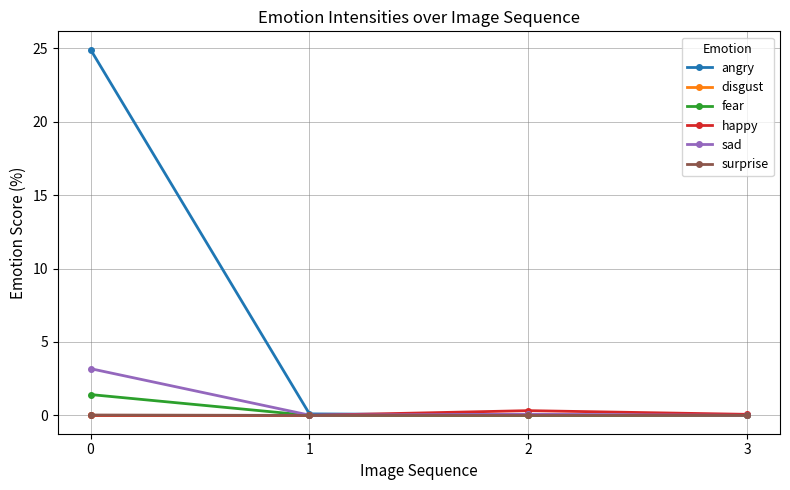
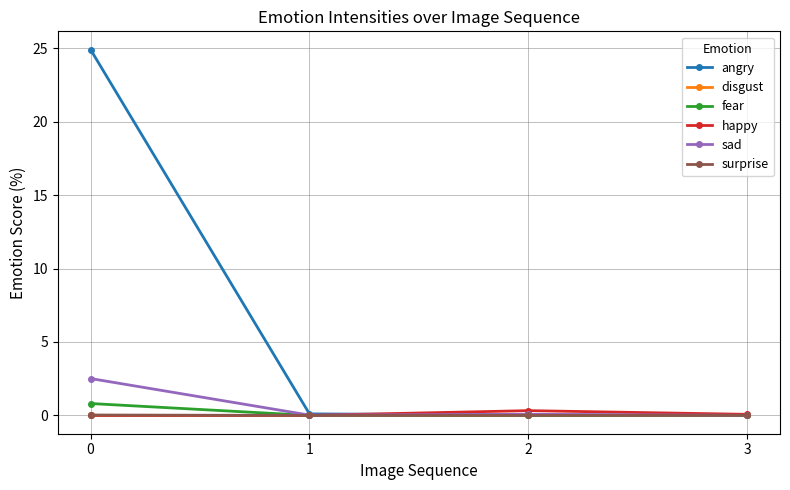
fear, 0: 1.4 -> 0.8
sad, 0: 3.2 -> 2.5
